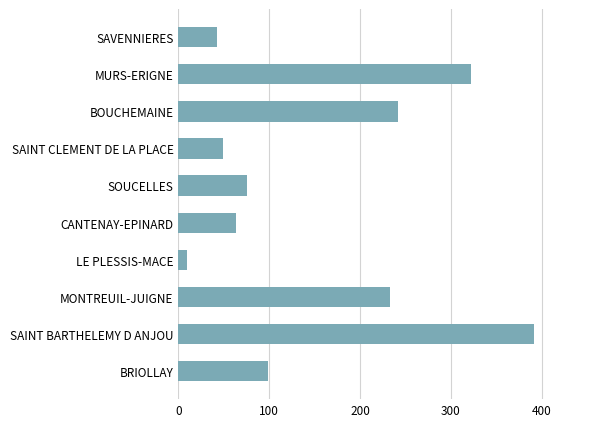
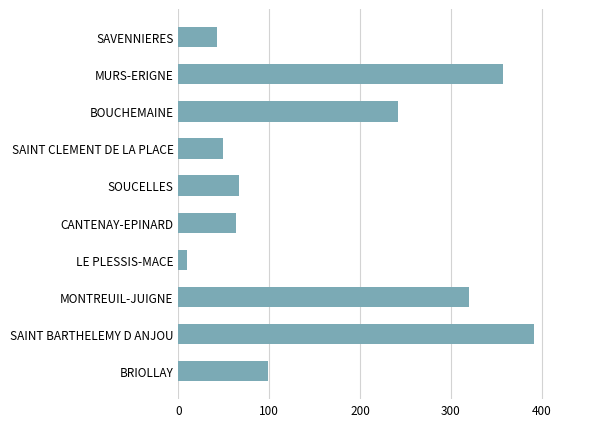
MURS-ERIGNE: 320 -> 360
SOUCELLES: 80 -> 70
MONTREUIL-JUIGNE: 230 -> 320
